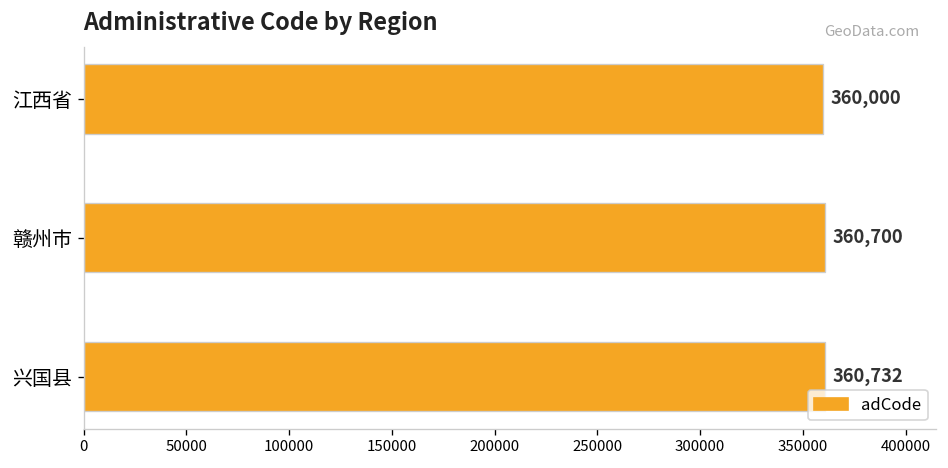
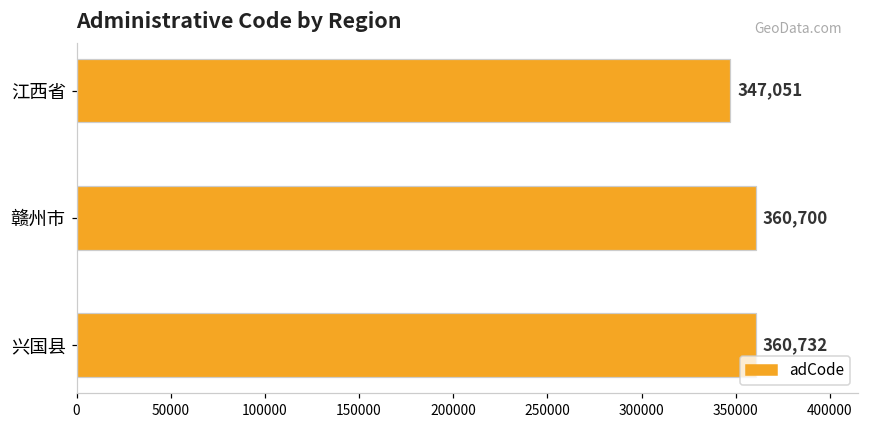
江西省: 360,000 -> 347,051
